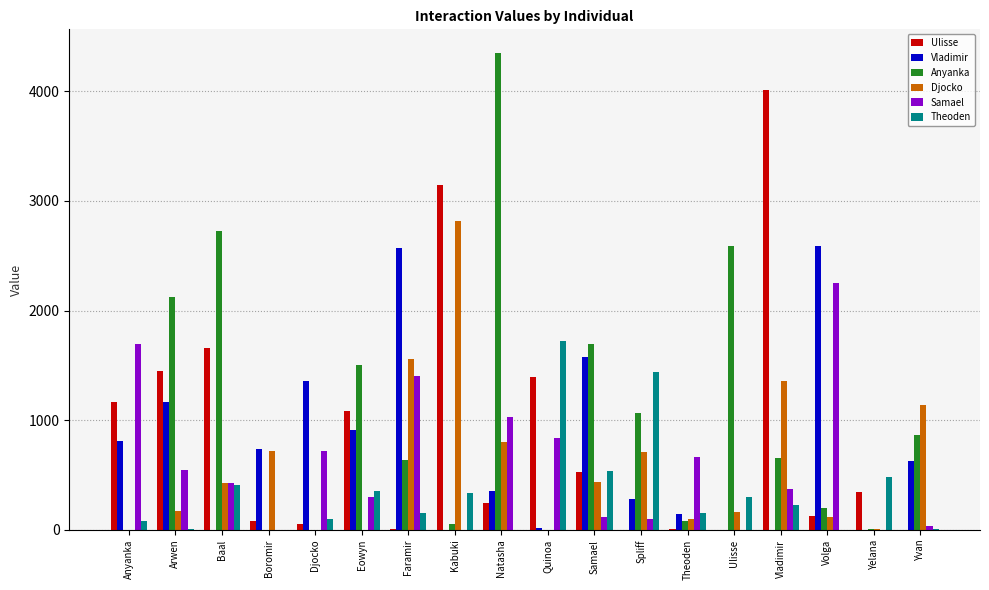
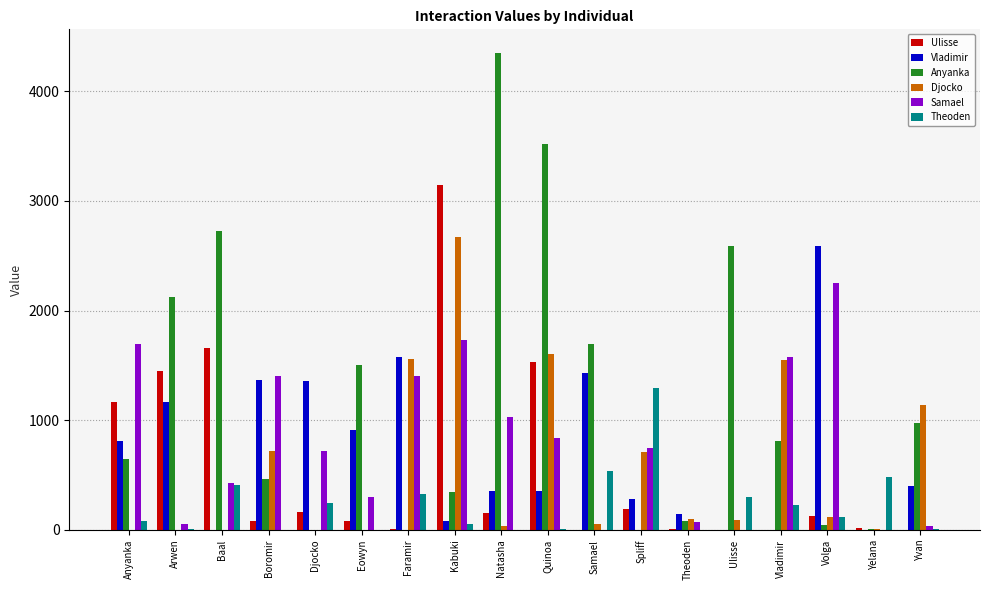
Anyanka, Anyanka: 0 -> 650
Djocko, Arwen: 180 -> 0
Samael, Arwen: 550 -> 60
Djocko, Baal: 430 -> 0
Vladimir, Boromir: 740 -> 1370
Anyanka, Boromir: 0 -> 470
Samael, Boromir: 0 -> 1400
Ulisse, Djocko: 50 -> 160
Theoden, Djocko: 100 -> 250
Ulisse, Eowyn: 1080 -> 80
Theoden, Eowyn: 350 -> 0
Vladimir, Faramir: 2570 -> 1580
Anyanka, Faramir: 640 -> 0
Theoden, Faramir: 160 -> 320
Vladimir, Kabuki: 0 -> 80
Anyanka, Kabuki: 50 -> 350
Djocko, Kabuki: 2820 -> 2670
Samael, Kabuki: 0 -> 1730
Theoden, Kabuki: 330 -> 50
Ulisse, Natasha: 240 -> 150
Djocko, Natasha: 800 -> 40
Ulisse, Quinoa: 1390 -> 1530
Vladimir, Quinoa: 20 -> 350
Anyanka, Quinoa: 0 -> 3520
Djocko, Quinoa: 0 -> 1610
Theoden, Quinoa: 1720 -> 10
Ulisse, Samael: 530 -> 0
Vladimir, Samael: 1580 -> 1430
Djocko, Samael: 440 -> 50
Samael, Samael: 120 -> 0
Ulisse, Spliff: 0 -> 190
Anyanka, Spliff: 1060 -> 0
Samael, Spliff: 100 -> 750
Theoden, Spliff: 1440 -> 1290
Samael, Theoden: 660 -> 70
Theoden, Theoden: 160 -> 0
Djocko, Ulisse: 160 -> 90
Ulisse, Vladimir: 4020 -> 0
Anyanka, Vladimir: 660 -> 810
Djocko, Vladimir: 1360 -> 1550
Samael, Vladimir: 370 -> 1580
Anyanka, Volga: 200 -> 40
Theoden, Volga: 0 -> 120
Ulisse, Yelana: 340 -> 20
Vladimir, Yvan: 630 -> 400
Anyanka, Yvan: 870 -> 980
